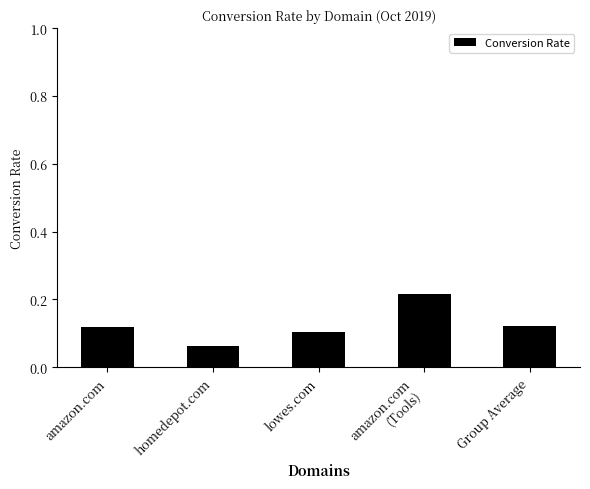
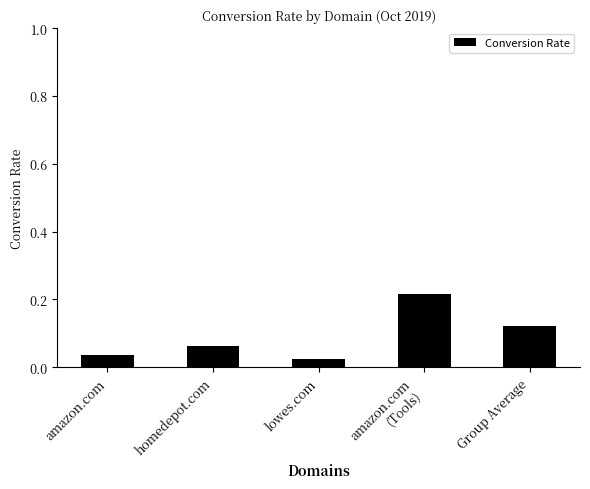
amazon.com: 0.12 -> 0.04
lowes.com: 0.10 -> 0.02
